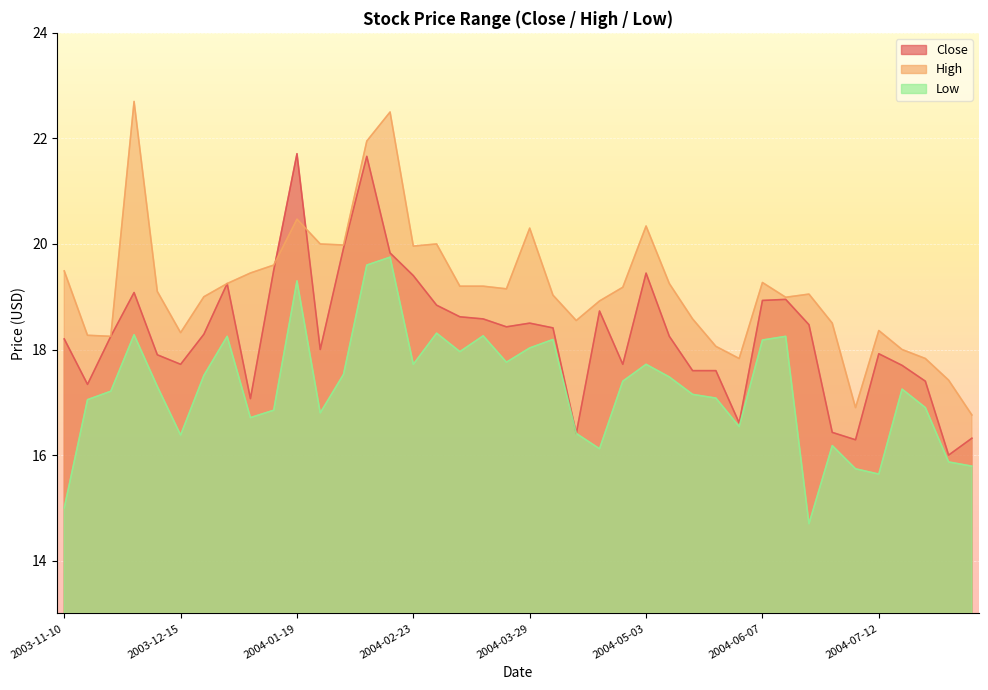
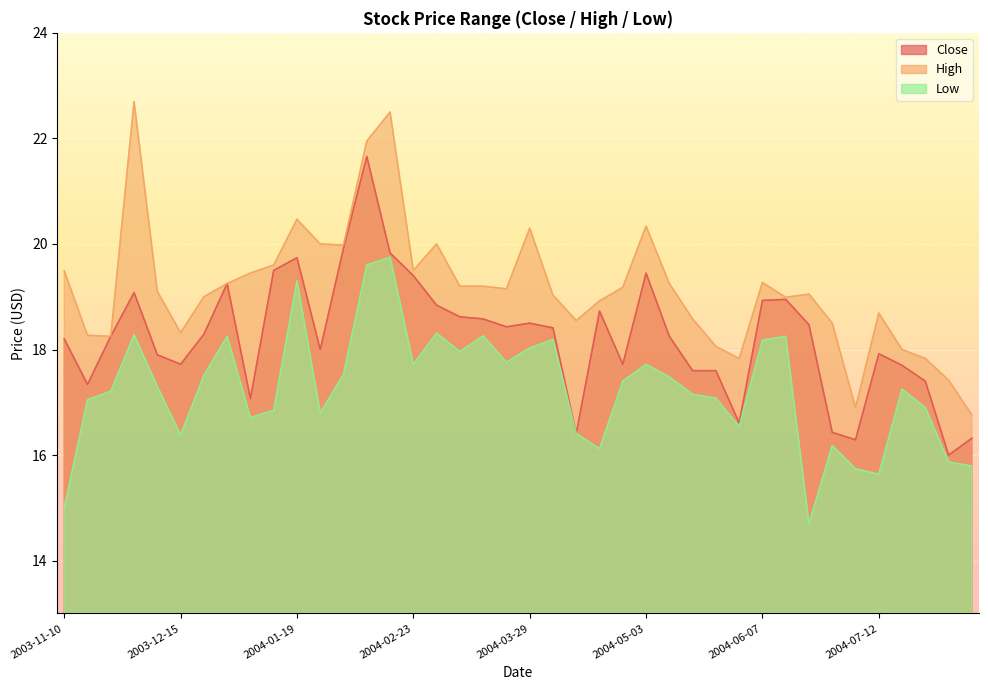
Close, 2004-01-19: 21.7 -> 19.7
High, 2004-02-23: 20.0 -> 19.5
High, 2004-07-12: 18.4 -> 18.7
